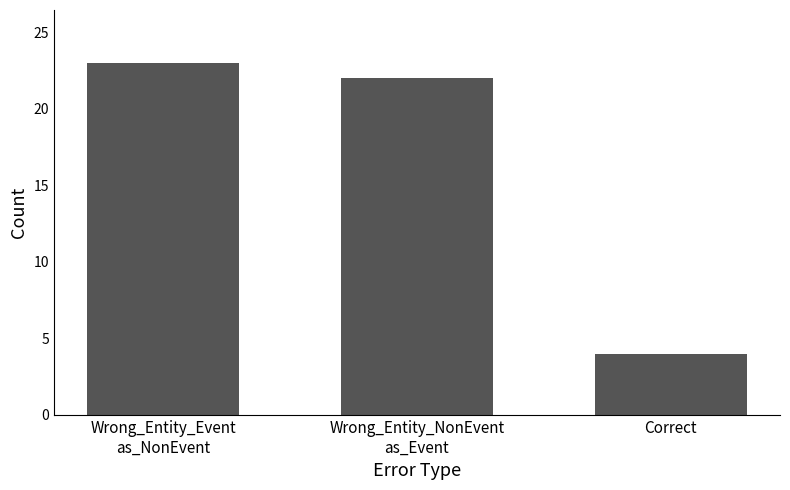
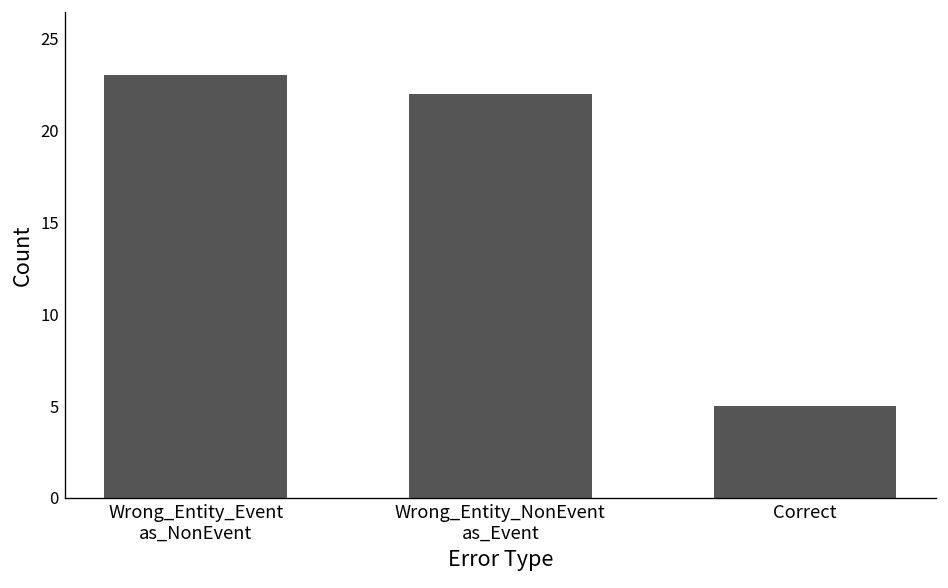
Correct: 4 -> 5
